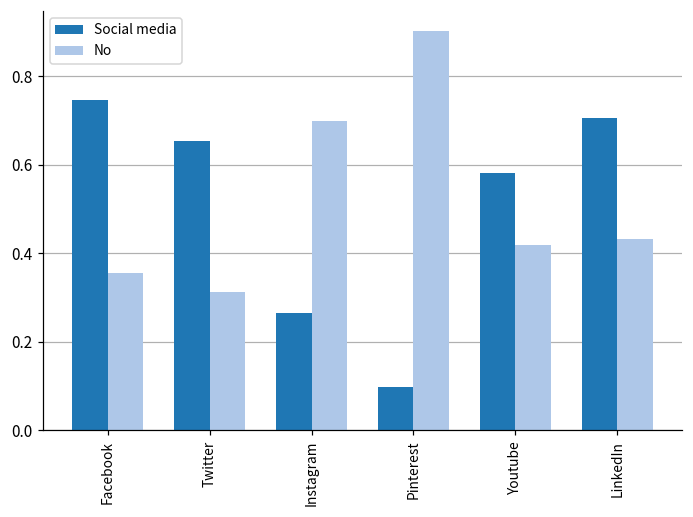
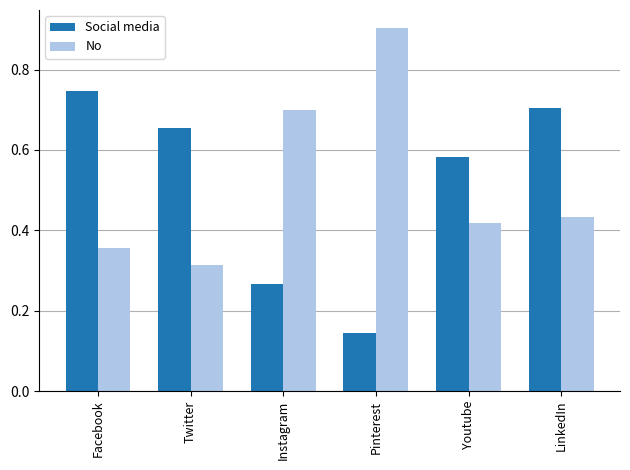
Social media, Pinterest: 0.10 -> 0.14
